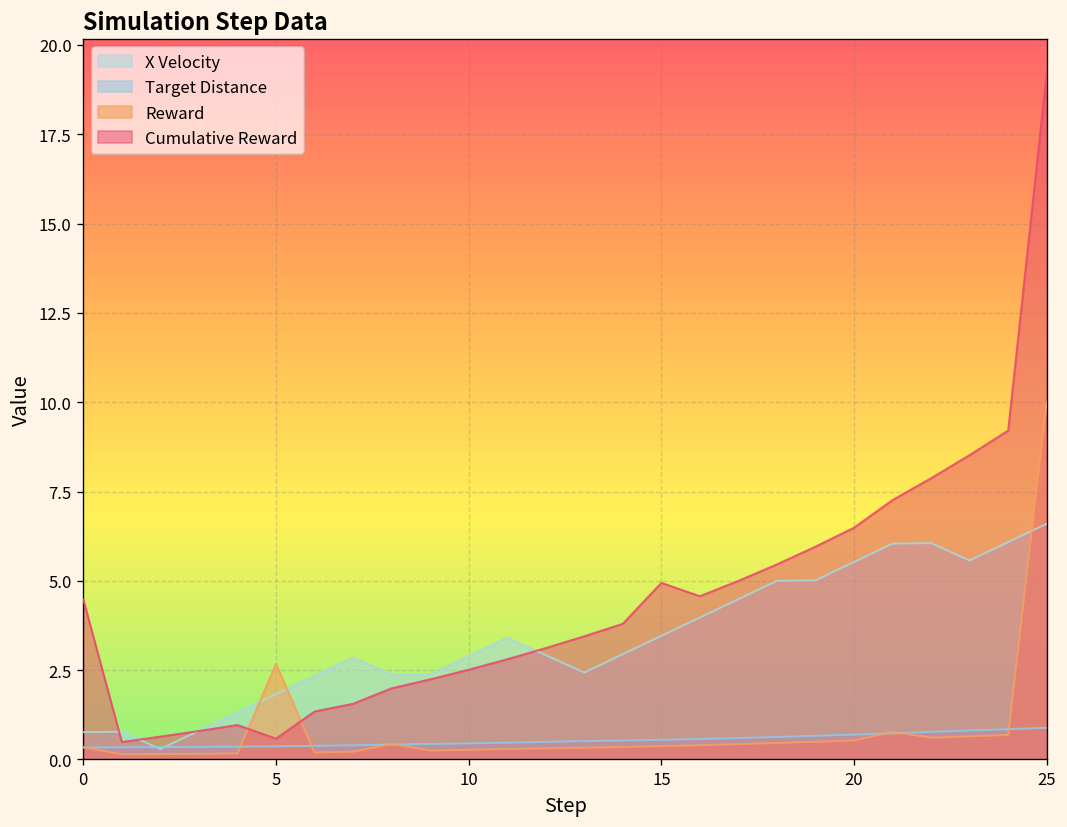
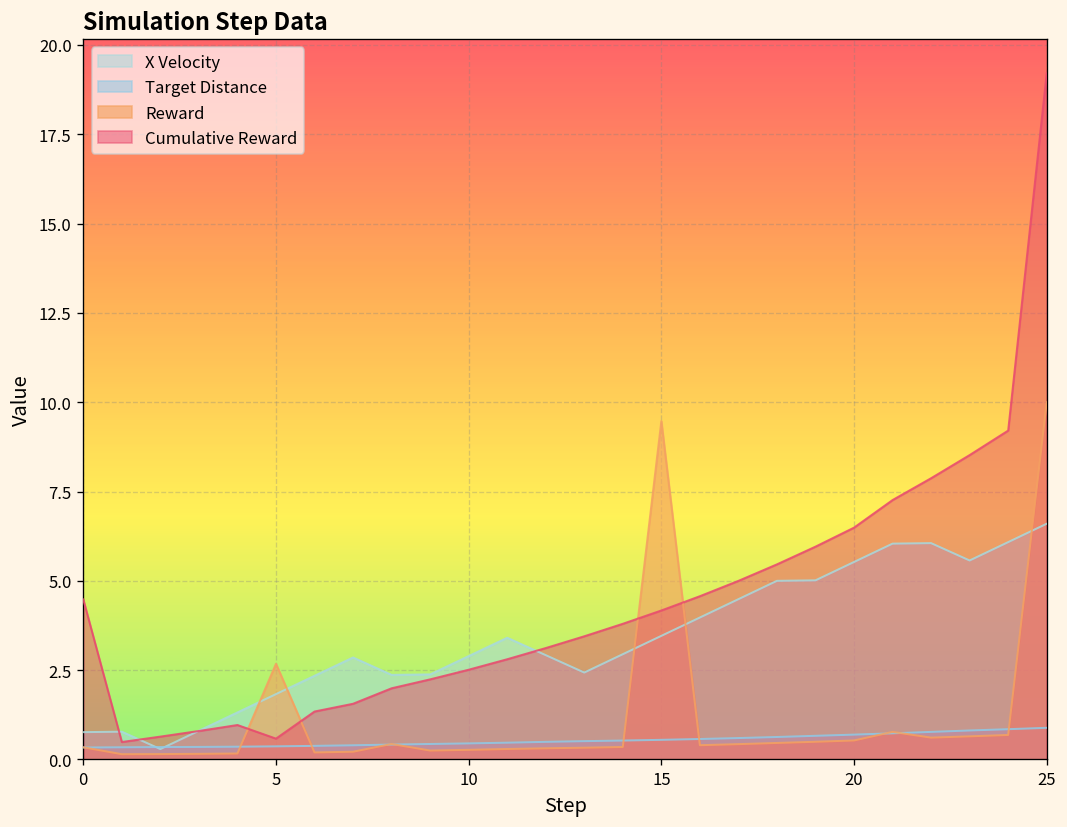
Reward, 15: 0.4 -> 9.5
Cumulative Reward, 15: 4.9 -> 4.2
